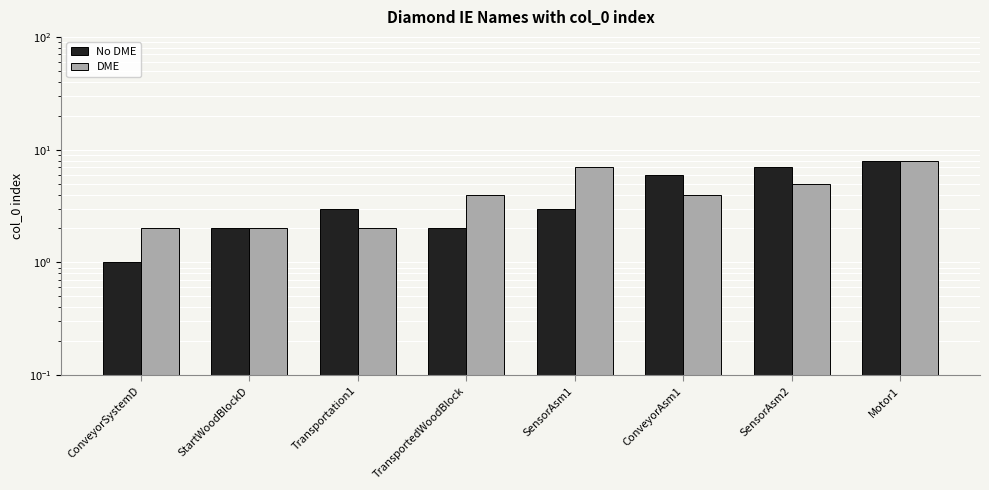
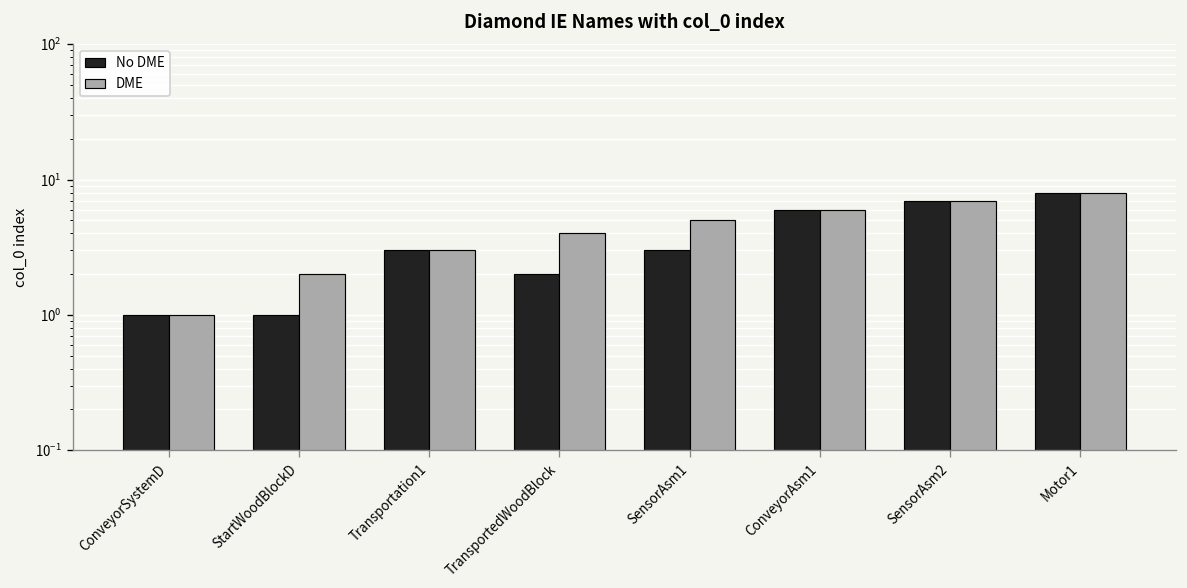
DME, ConveyorSystemD: 2 -> 1
No DME, StartWoodBlockD: 2 -> 1
DME, Transportation1: 2 -> 3
DME, SensorAsm1: 7 -> 5
DME, ConveyorAsm1: 4 -> 6
DME, SensorAsm2: 5 -> 7
